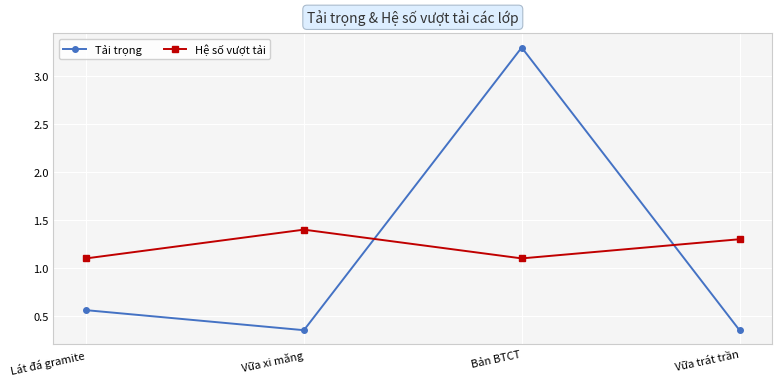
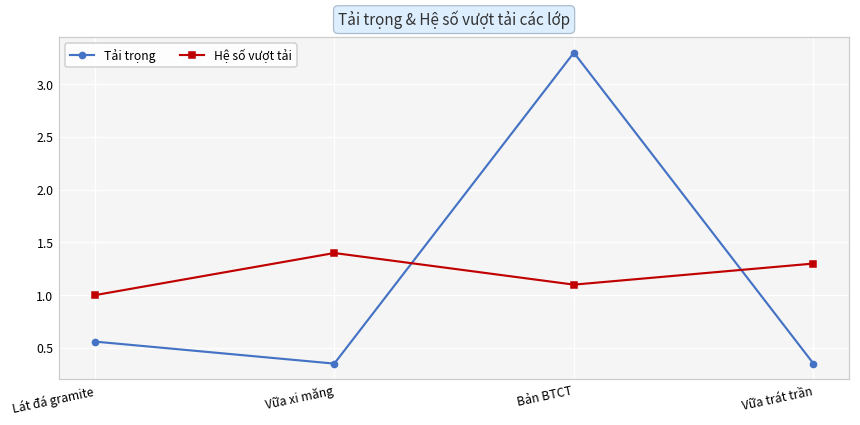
Hệ số vượt tải, Lát đá gramite: 1.1 -> 1.0
